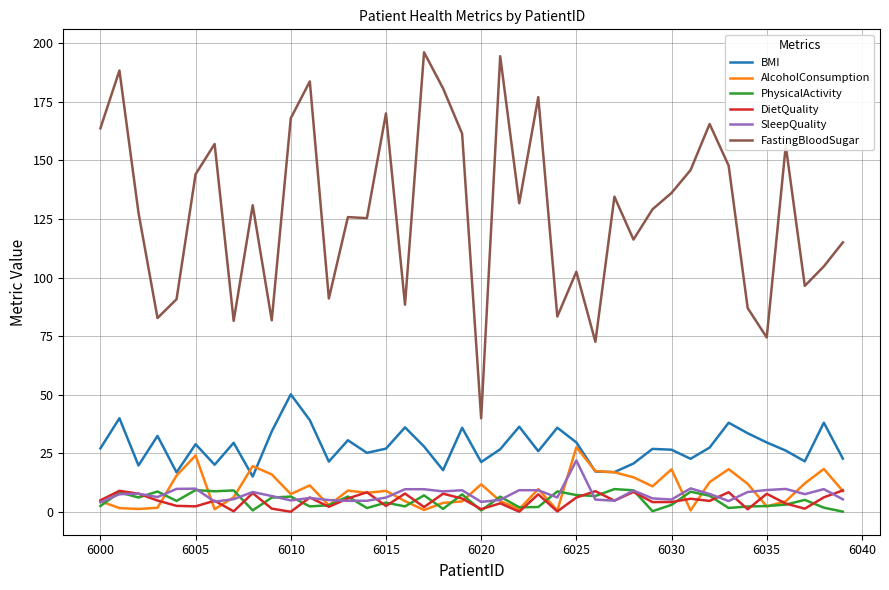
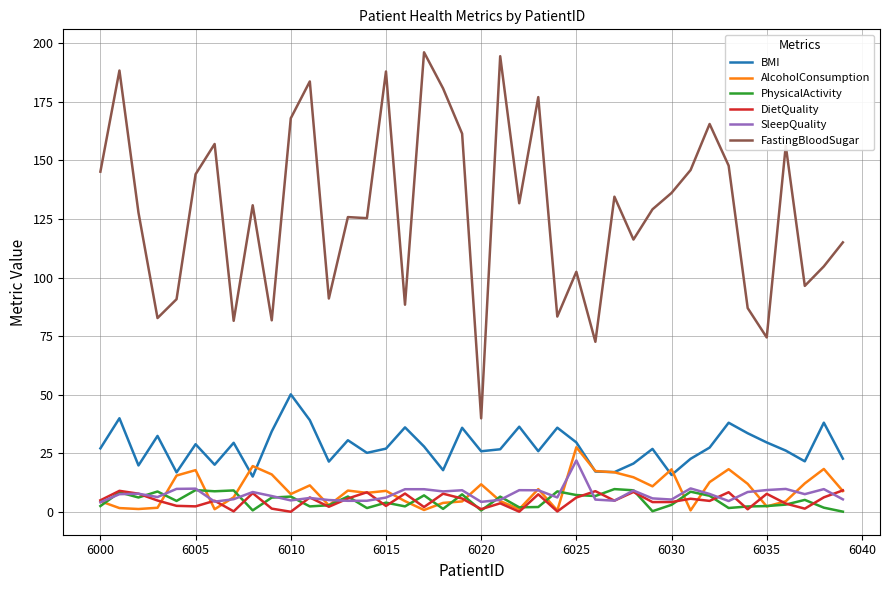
FastingBloodSugar, 6000: 164 -> 145
AlcoholConsumption, 6005: 24 -> 18
FastingBloodSugar, 6015: 170 -> 188
BMI, 6020: 21 -> 26
BMI, 6030: 26 -> 16
